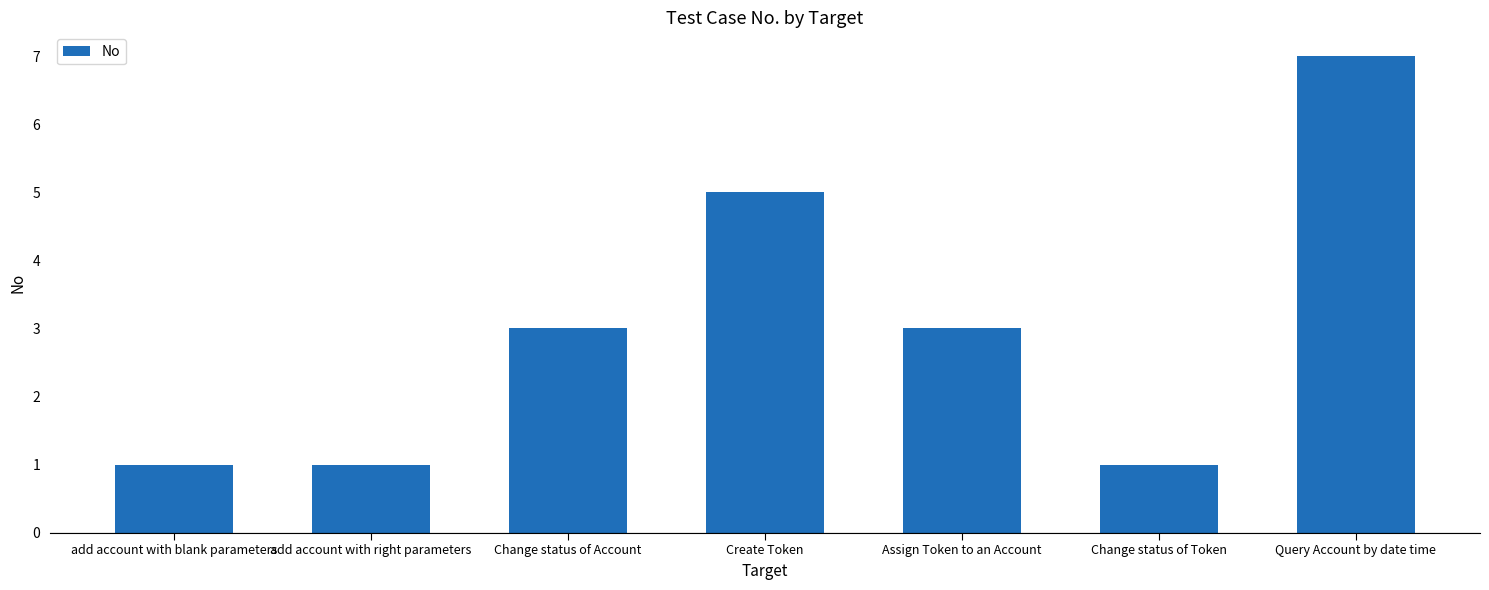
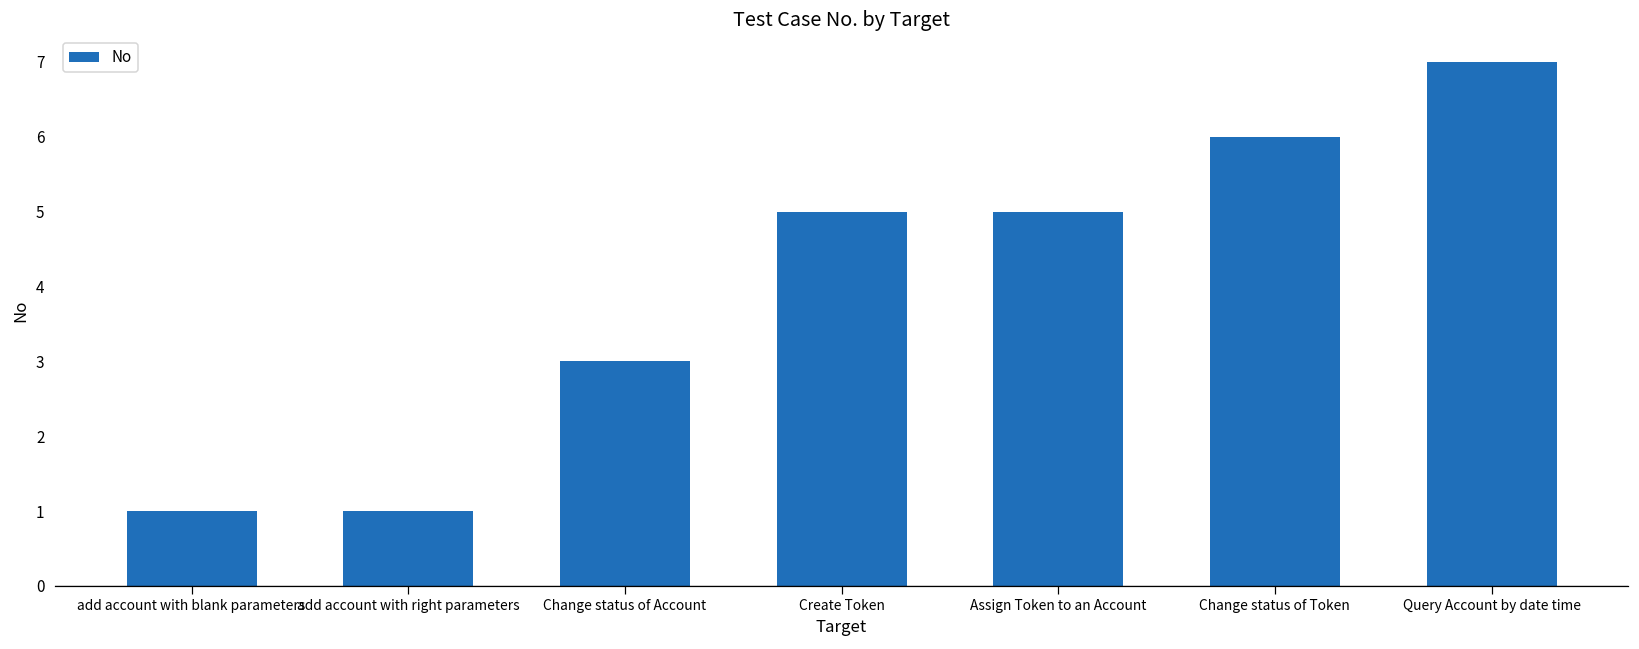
Assign Token to an Account: 3 -> 5
Change status of Token: 1 -> 6
